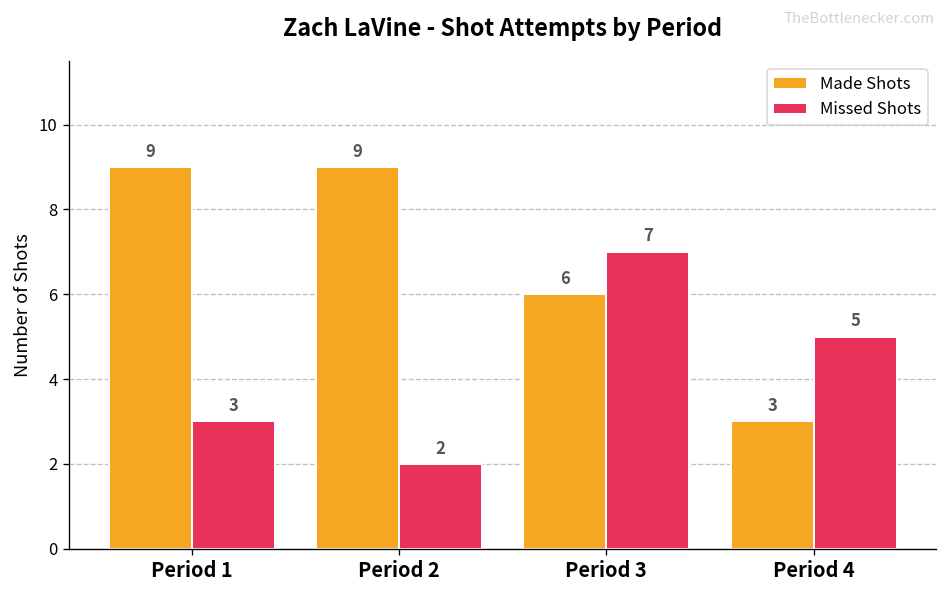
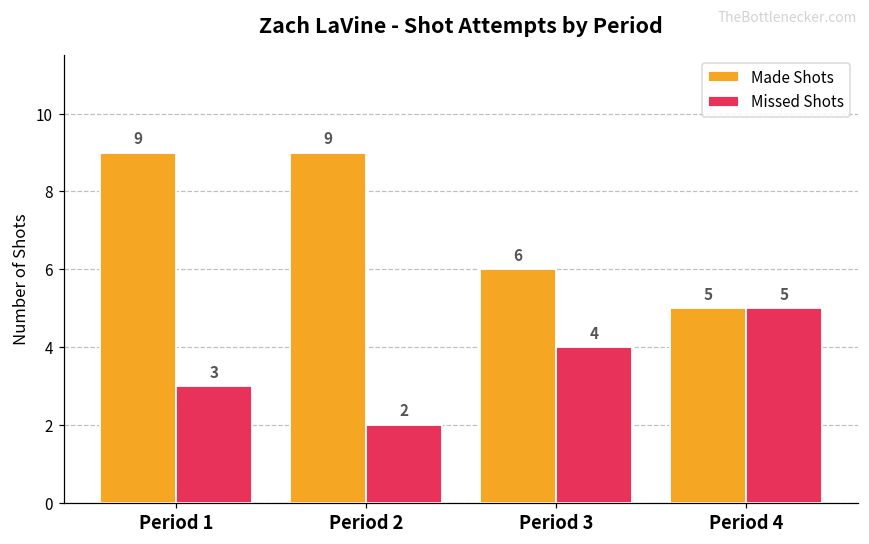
Missed Shots, Period 3: 7 -> 4
Made Shots, Period 4: 3 -> 5
